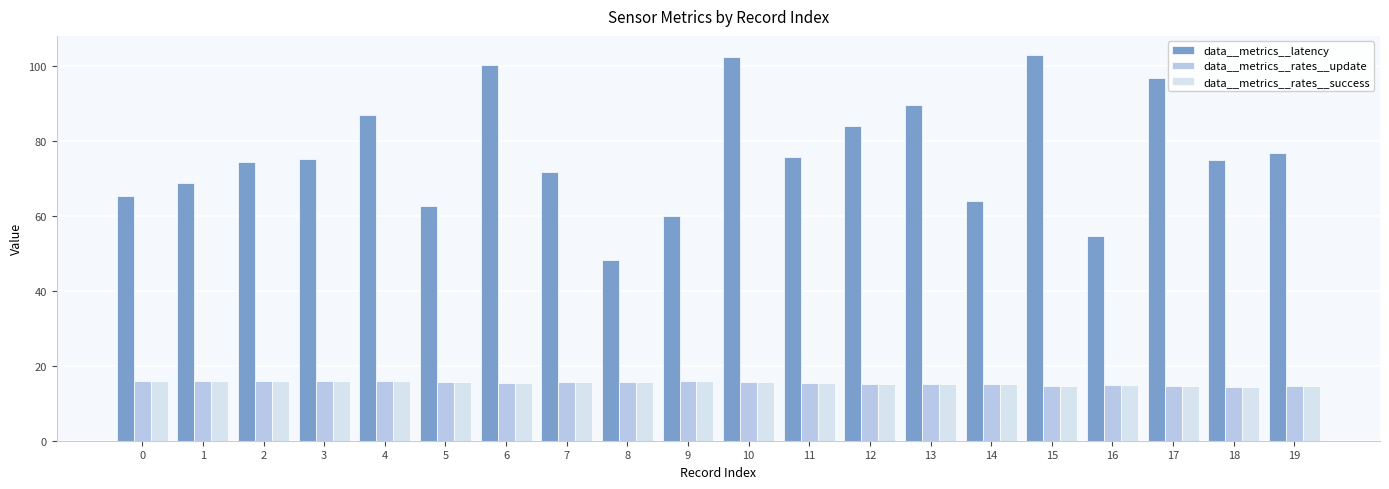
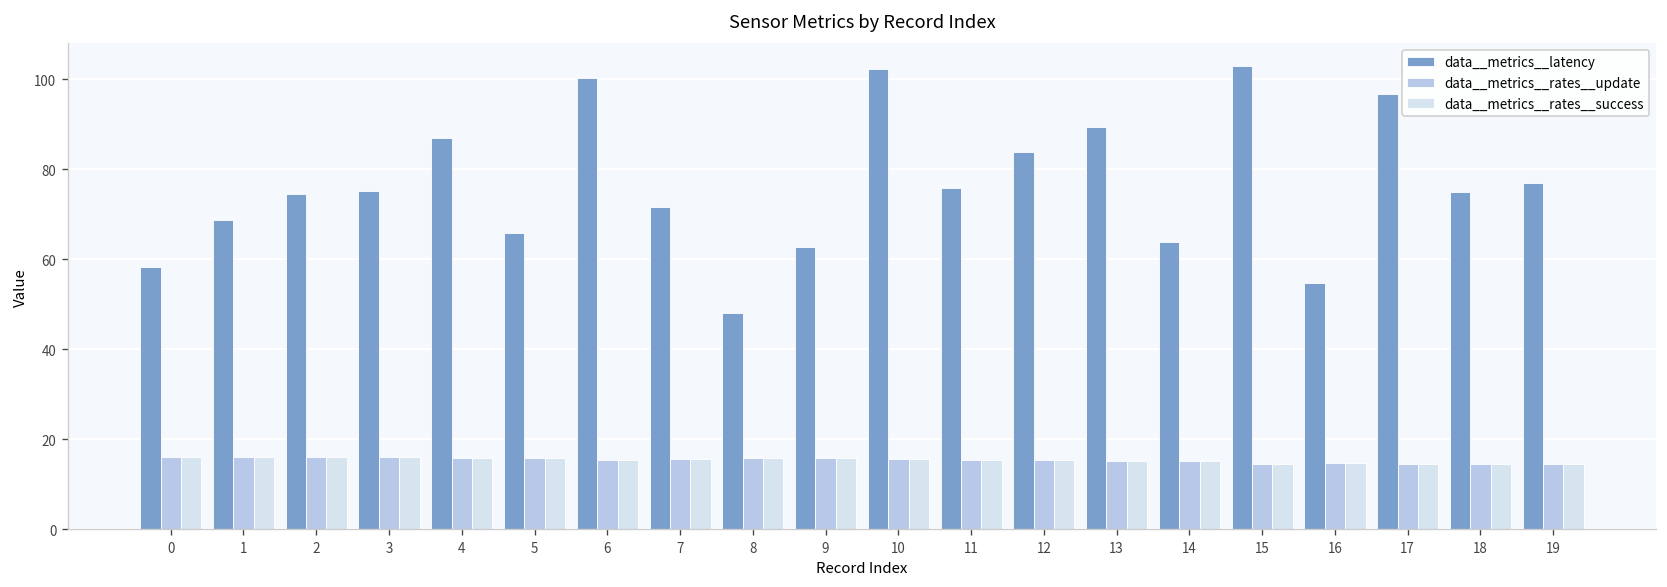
data__metrics__latency, 0: 65 -> 58
data__metrics__latency, 5: 63 -> 66
data__metrics__latency, 9: 60 -> 63
